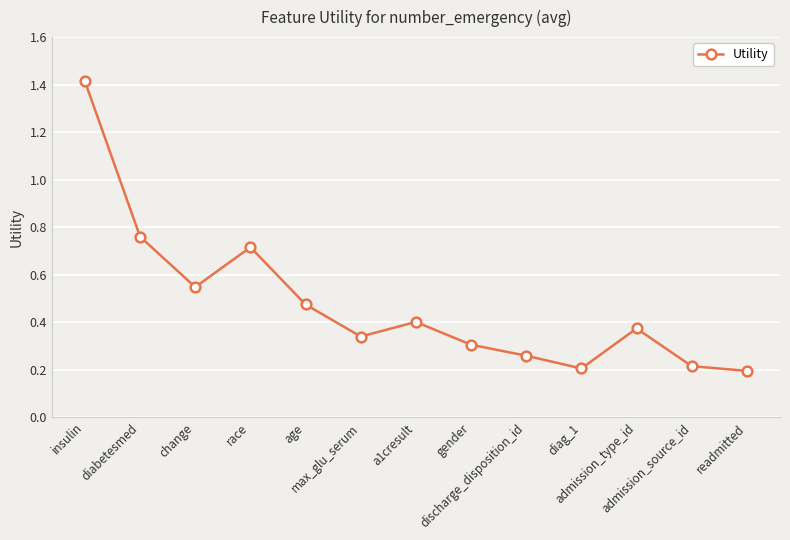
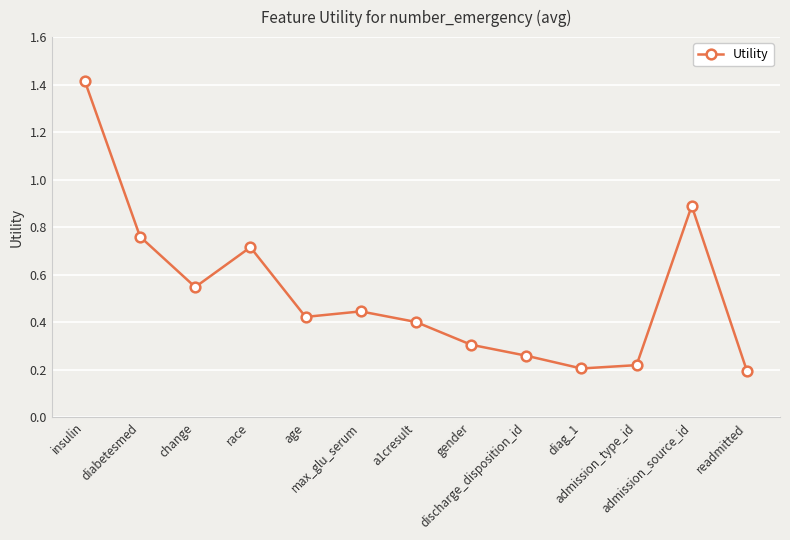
age: 0.48 -> 0.42
max_glu_serum: 0.34 -> 0.45
admission_type_id: 0.37 -> 0.22
admission_source_id: 0.22 -> 0.89
